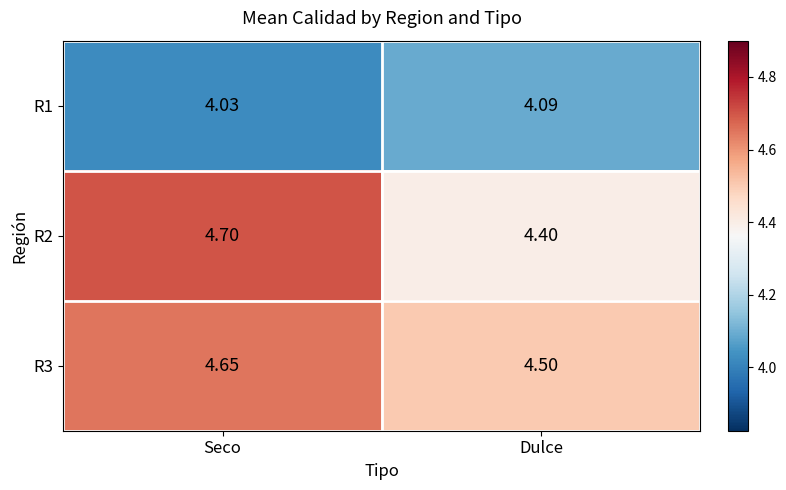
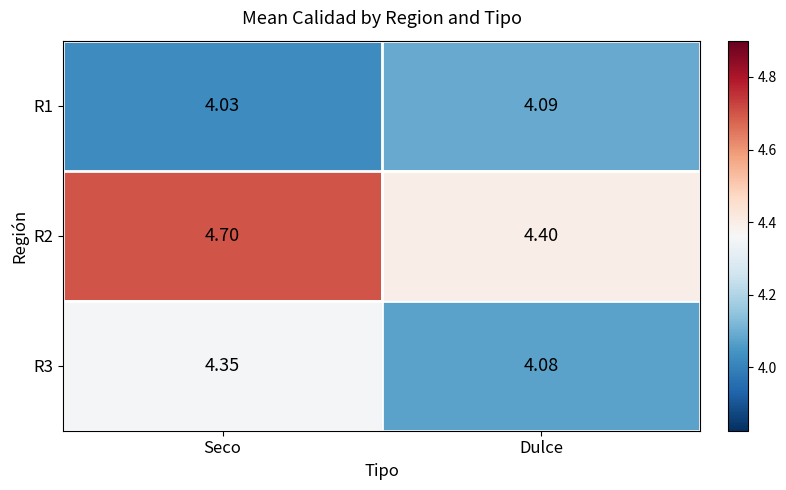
R3, Seco: 4.65 -> 4.35
R3, Dulce: 4.50 -> 4.08
